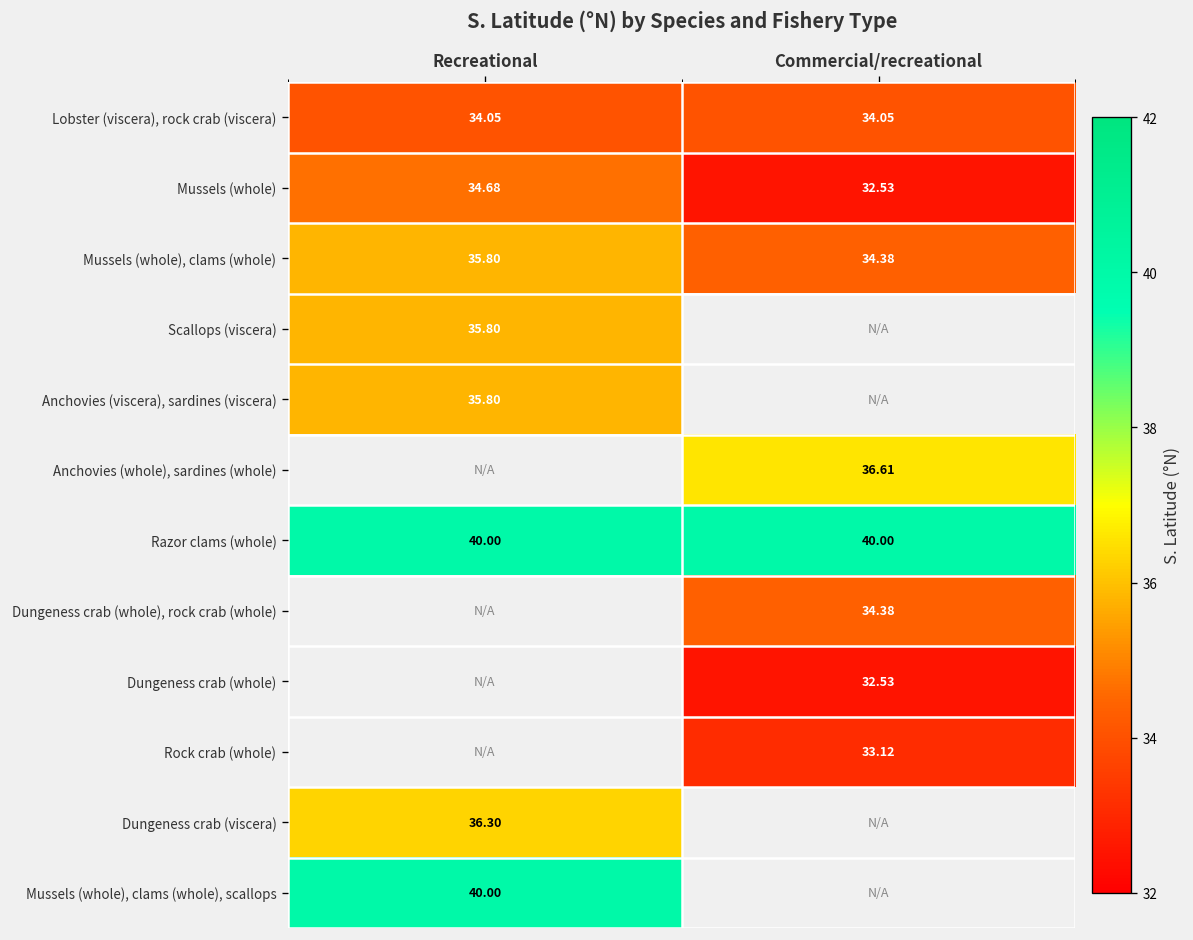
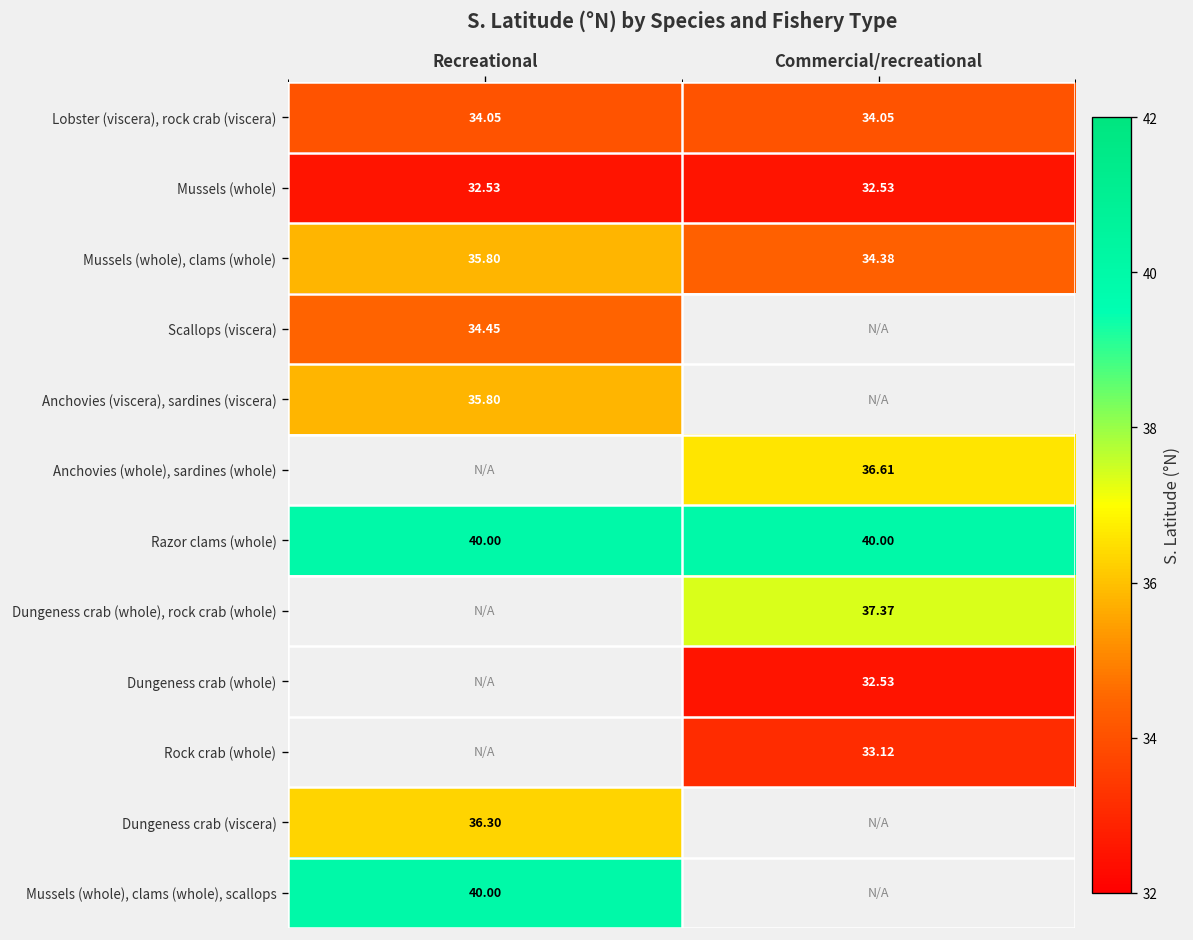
Mussels (whole), Recreational: 34.68 -> 32.53
Scallops (viscera), Recreational: 35.80 -> 34.45
Dungeness crab (whole), rock crab (whole), Commercial/recreational: 34.38 -> 37.37
